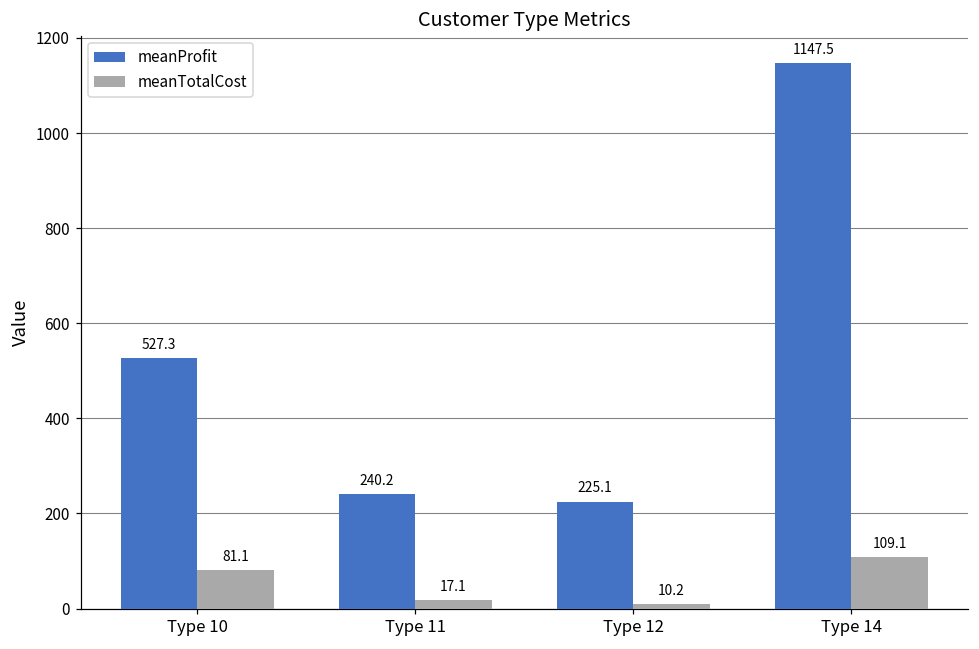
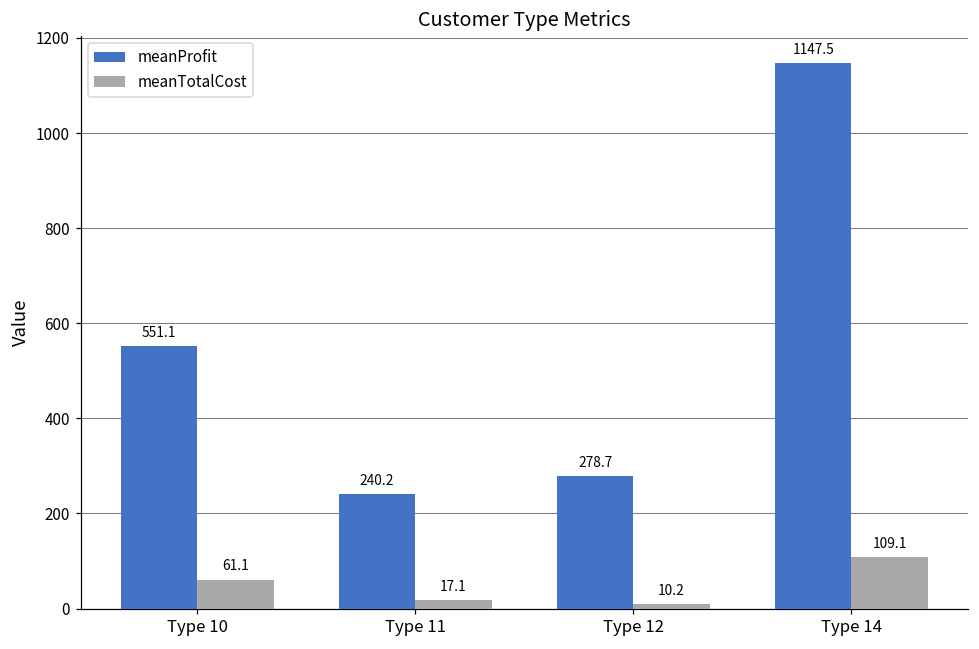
meanProfit, Type 10: 527.3 -> 551.1
meanTotalCost, Type 10: 81.1 -> 61.1
meanProfit, Type 12: 225.1 -> 278.7
